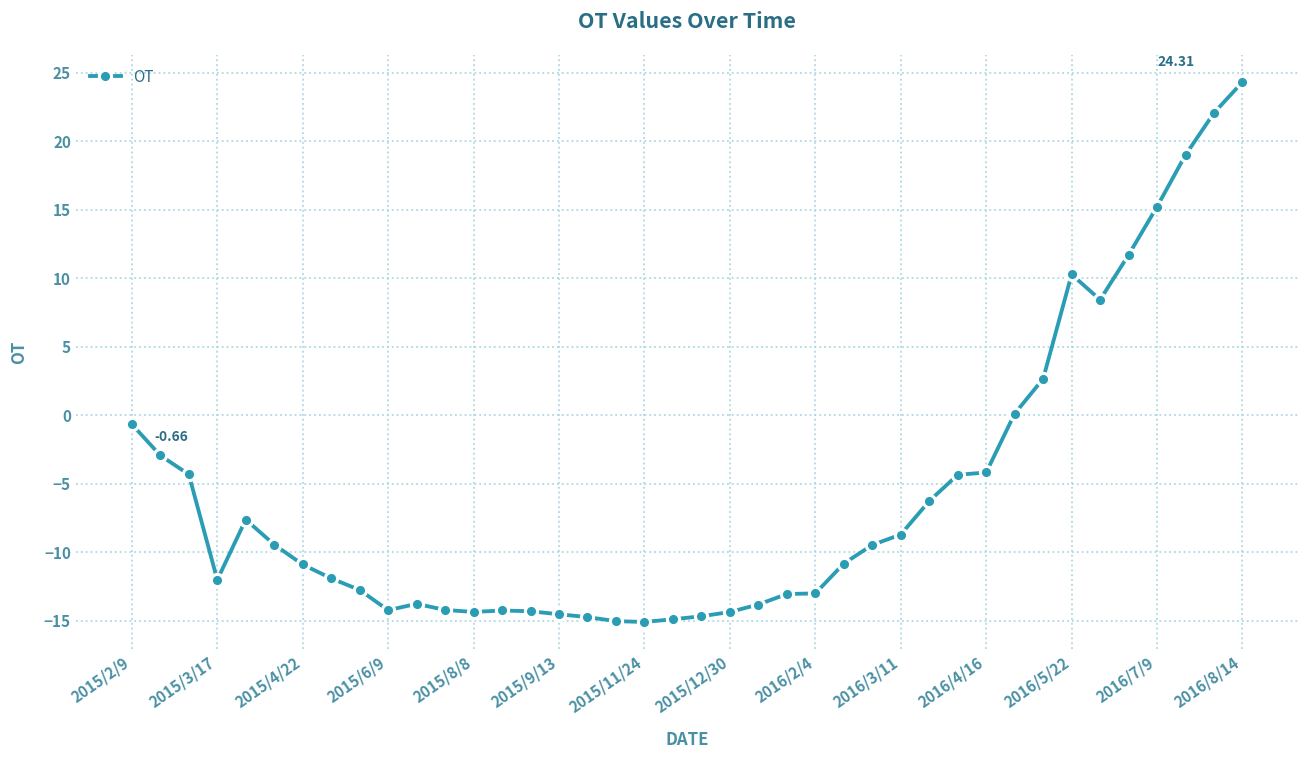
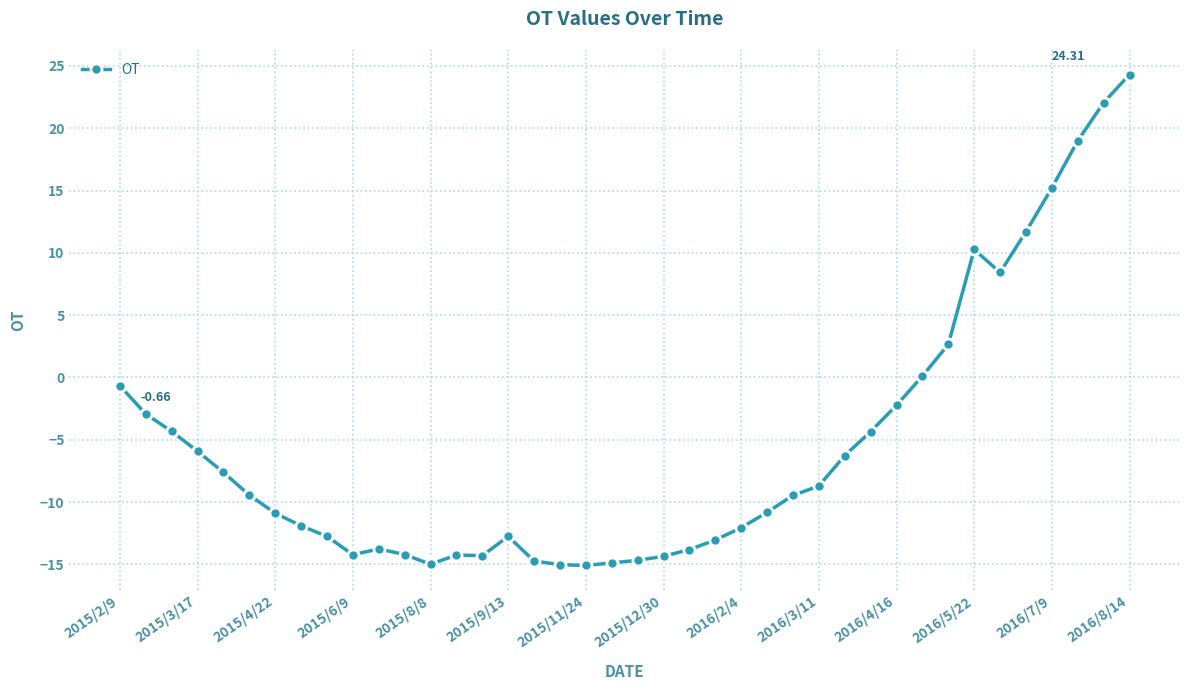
2015/3/17: -12.0 -> -5.9
2015/8/8: -14.4 -> -15.0
2015/9/13: -14.5 -> -12.8
2016/2/4: -13.0 -> -12.1
2016/4/16: -4.2 -> -2.2
